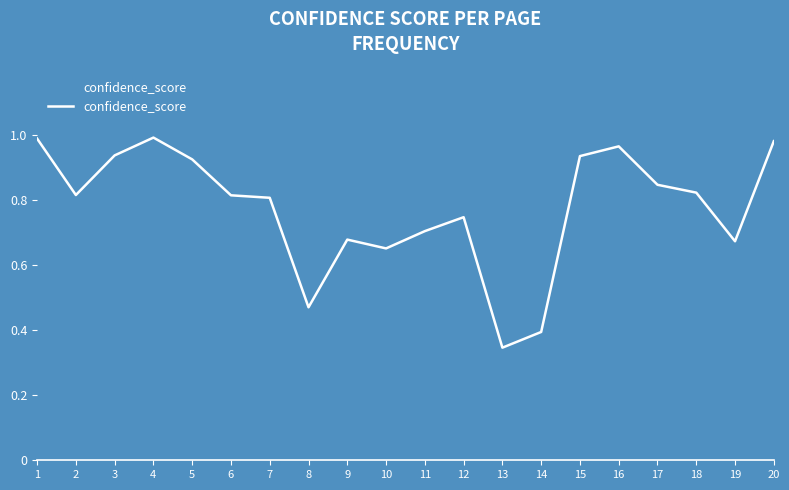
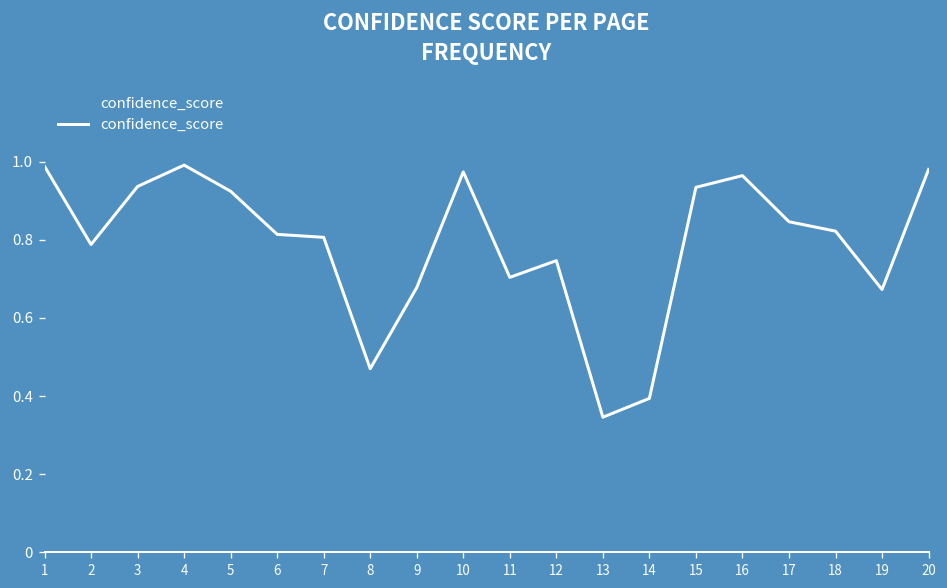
2: 0.81 -> 0.79
10: 0.65 -> 0.97
